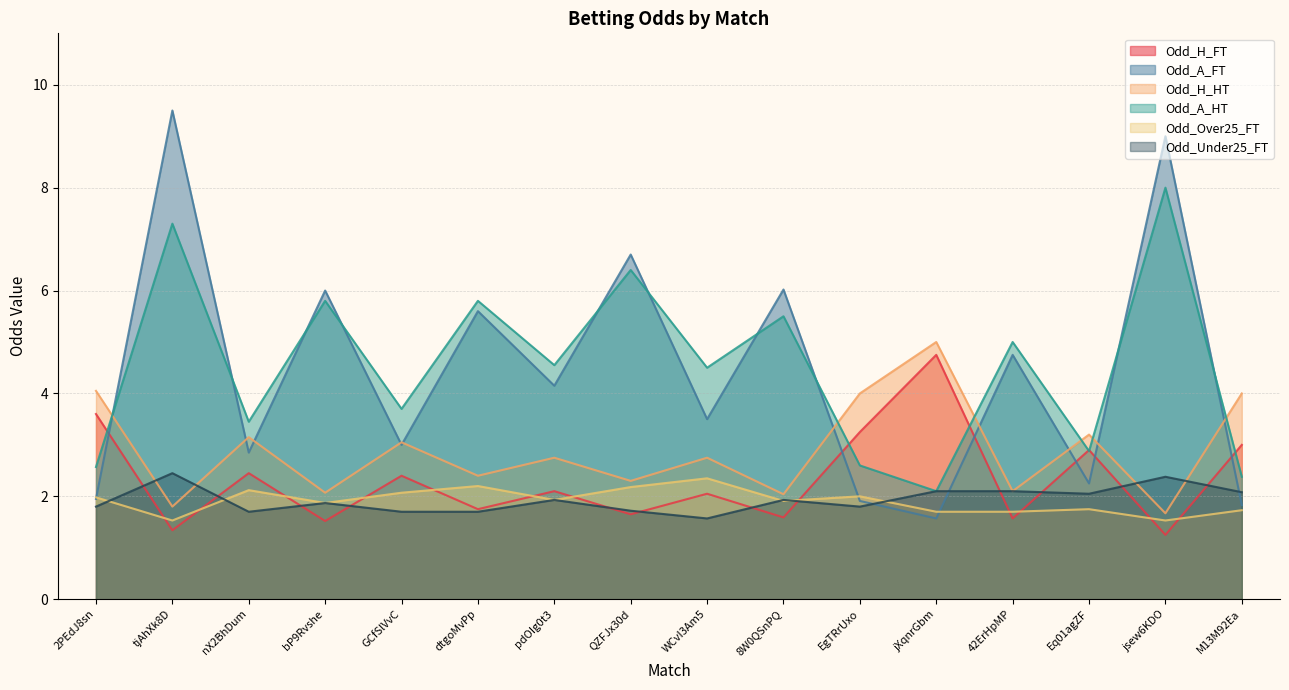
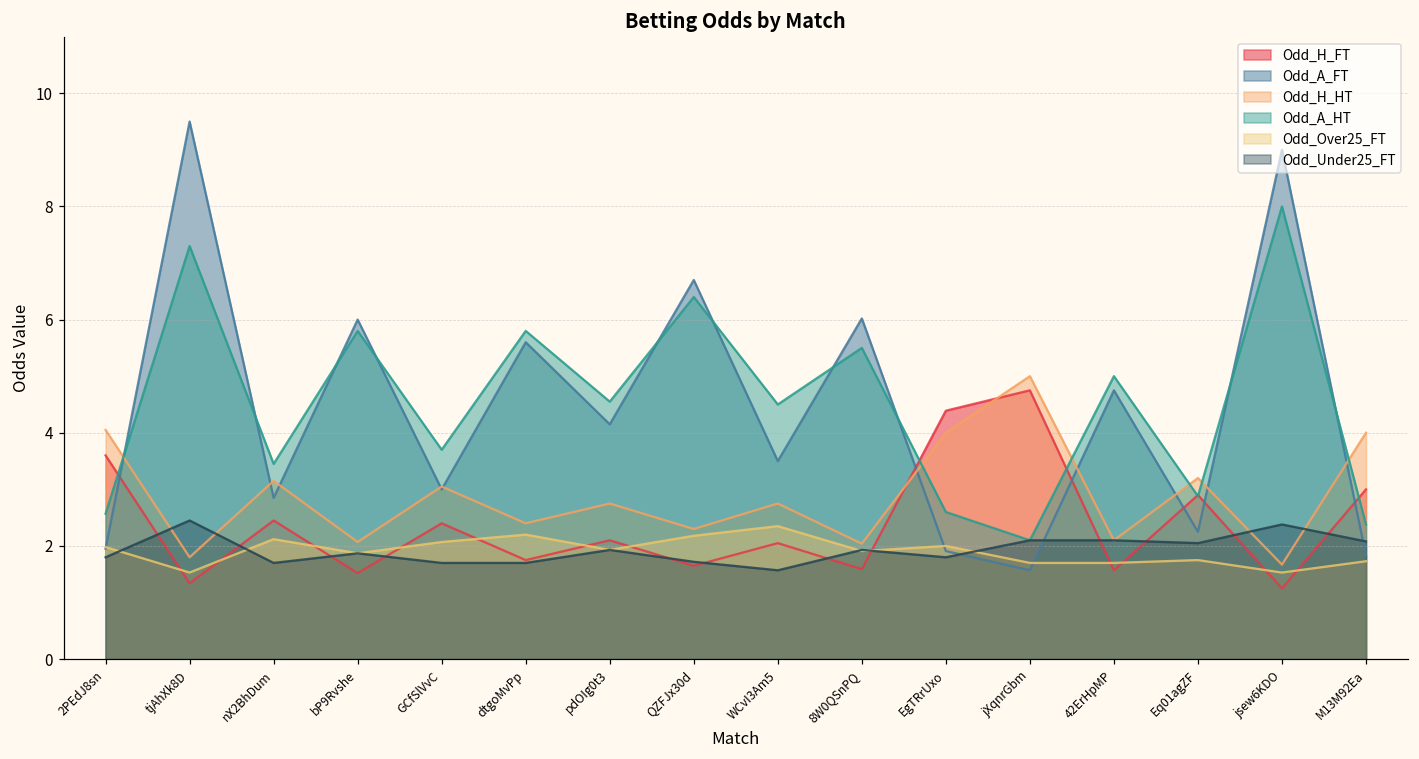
Odd_H_FT, EgTRrUxo: 3.3 -> 4.4
